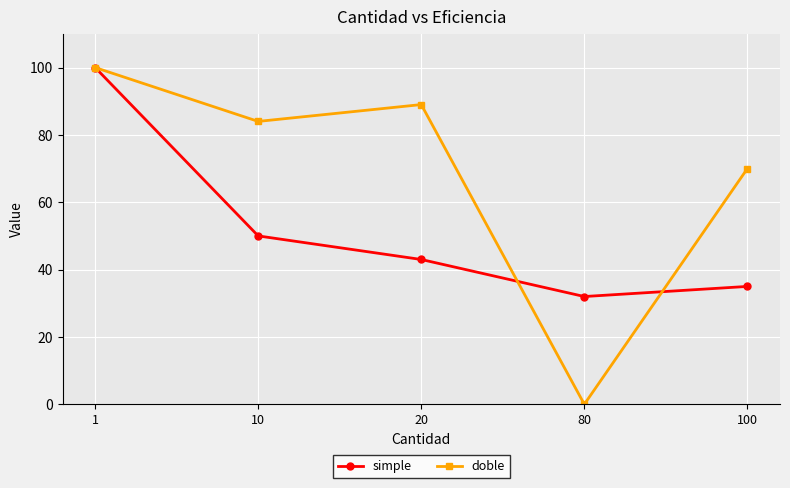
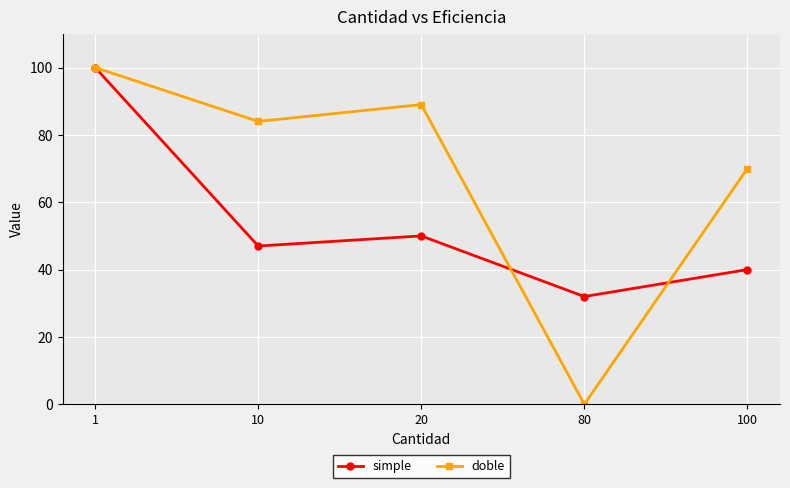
simple, 10: 50 -> 47
simple, 20: 43 -> 50
simple, 100: 35 -> 40
